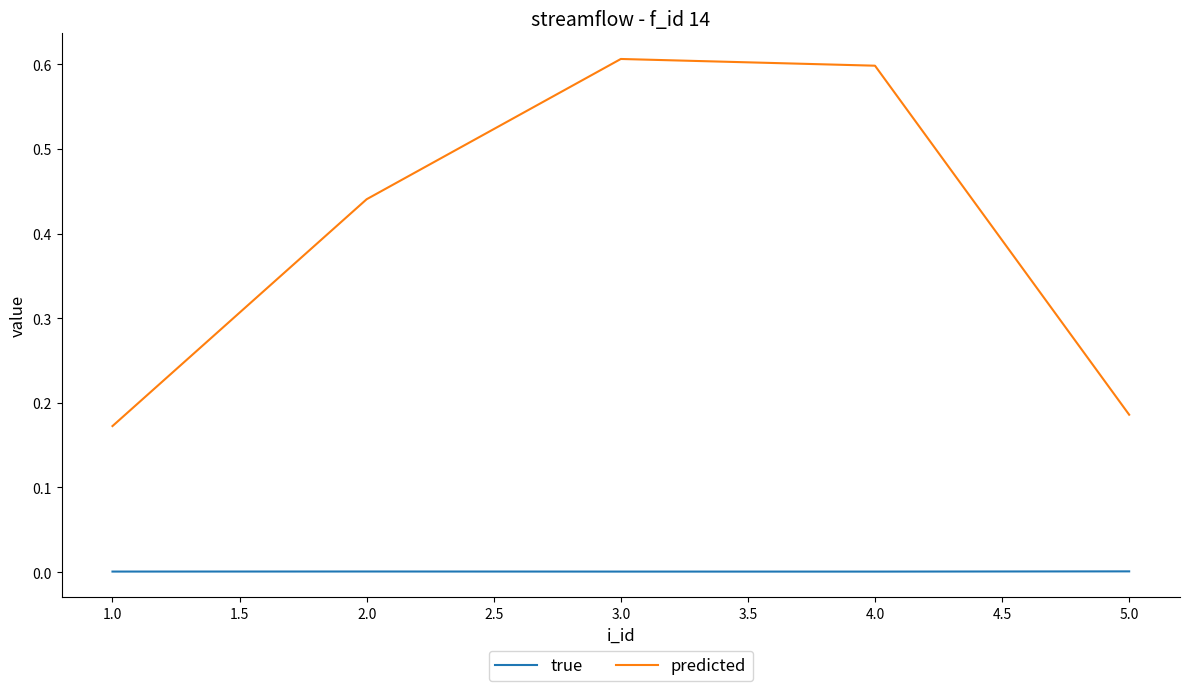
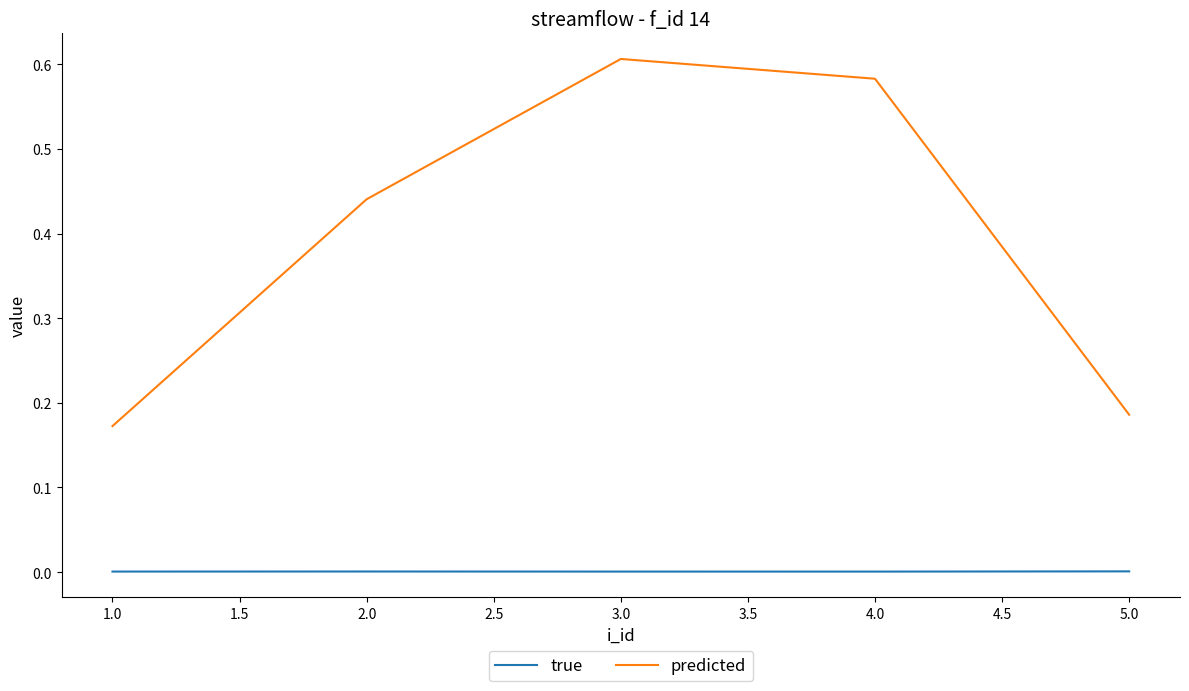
predicted, 4.0: 0.60 -> 0.58
